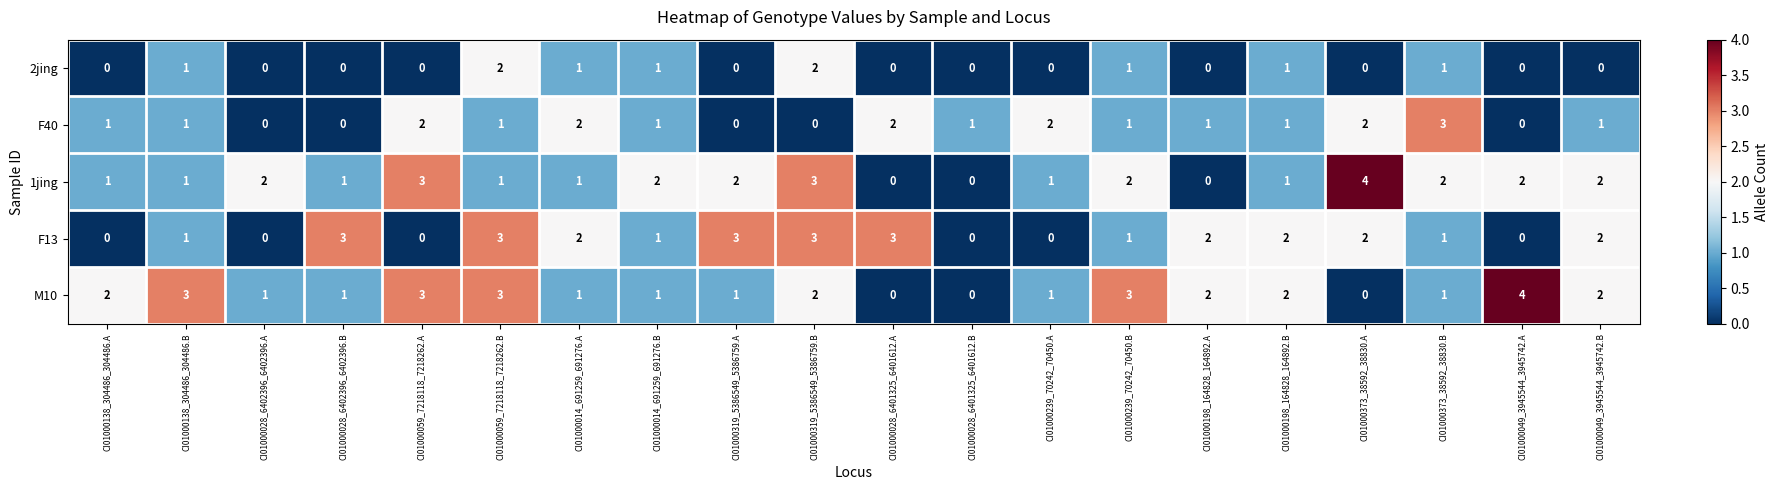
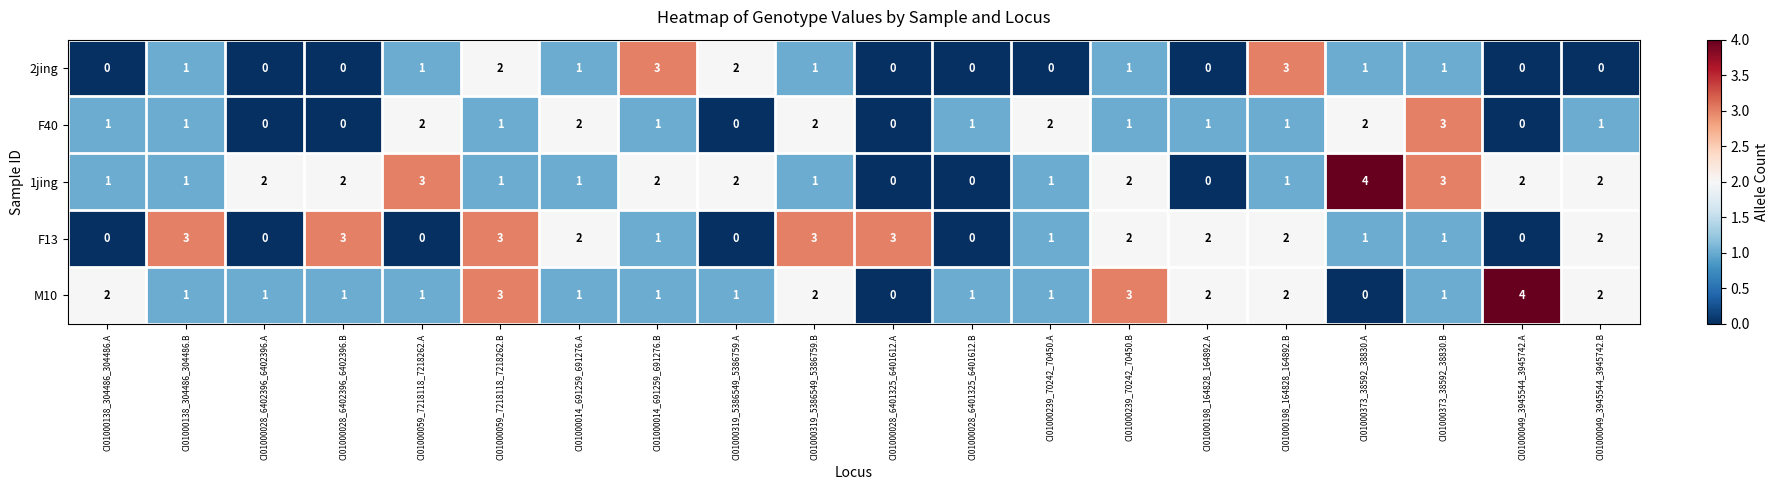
2jing, CI01000059_7218118_7218262.A: 0 -> 1
2jing, CI01000014_691259_691276.B: 1 -> 3
2jing, CI01000319_5386549_5386759.A: 0 -> 2
2jing, CI01000319_5386549_5386759.B: 2 -> 1
2jing, CI01000198_164828_164892.B: 1 -> 3
2jing, CI01000373_38592_38830.A: 0 -> 1
F40, CI01000319_5386549_5386759.B: 0 -> 2
F40, CI01000028_6401325_6401612.A: 2 -> 0
1jing, CI01000028_6402396_6402396.B: 1 -> 2
1jing, CI01000319_5386549_5386759.B: 3 -> 1
1jing, CI01000373_38592_38830.B: 2 -> 3
F13, CI01000138_304486_304486.B: 1 -> 3
F13, CI01000319_5386549_5386759.A: 3 -> 0
F13, CI01000239_70242_70450.A: 0 -> 1
F13, CI01000239_70242_70450.B: 1 -> 2
F13, CI01000373_38592_38830.A: 2 -> 1
M10, CI01000138_304486_304486.B: 3 -> 1
M10, CI01000059_7218118_7218262.A: 3 -> 1
M10, CI01000028_6401325_6401612.B: 0 -> 1
